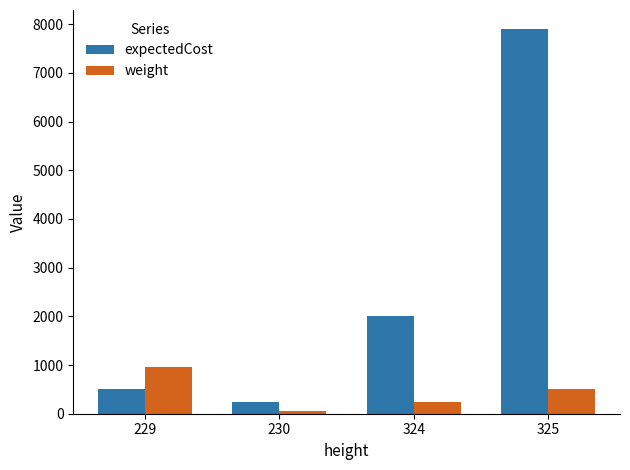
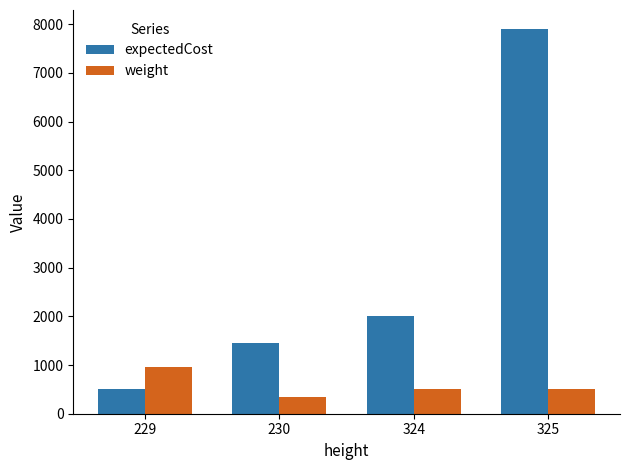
expectedCost, 230: 200 -> 1500
weight, 230: 100 -> 300
weight, 324: 200 -> 500
